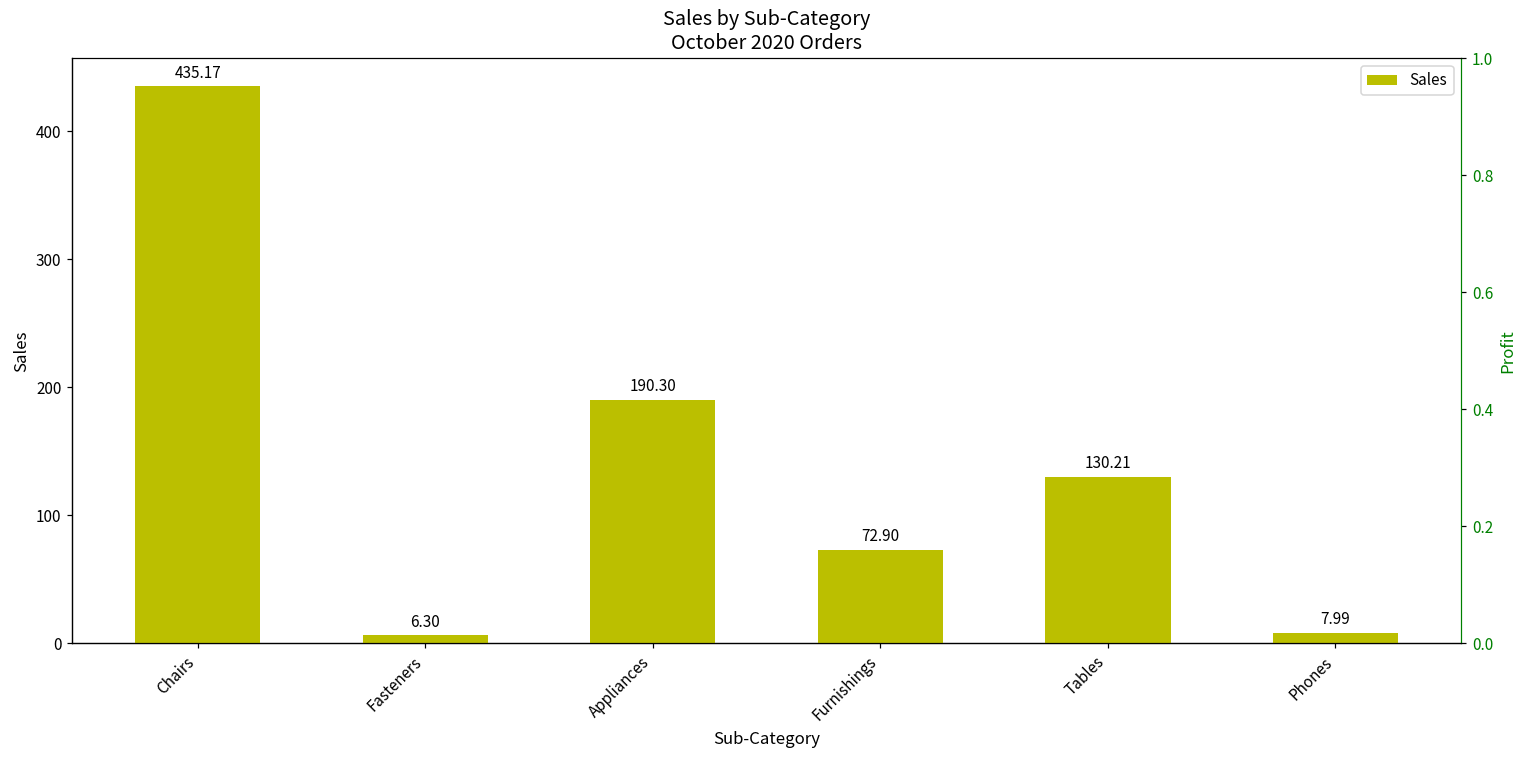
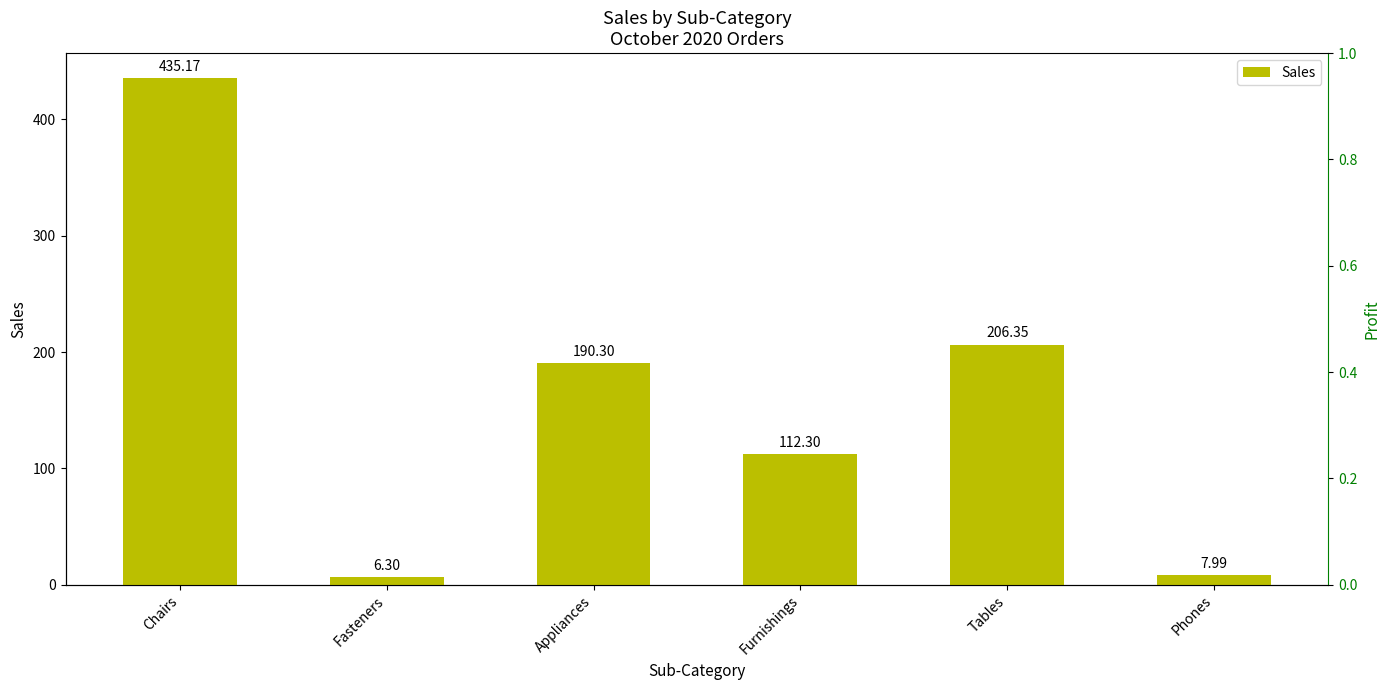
Furnishings: 72.90 -> 112.30
Tables: 130.21 -> 206.35
